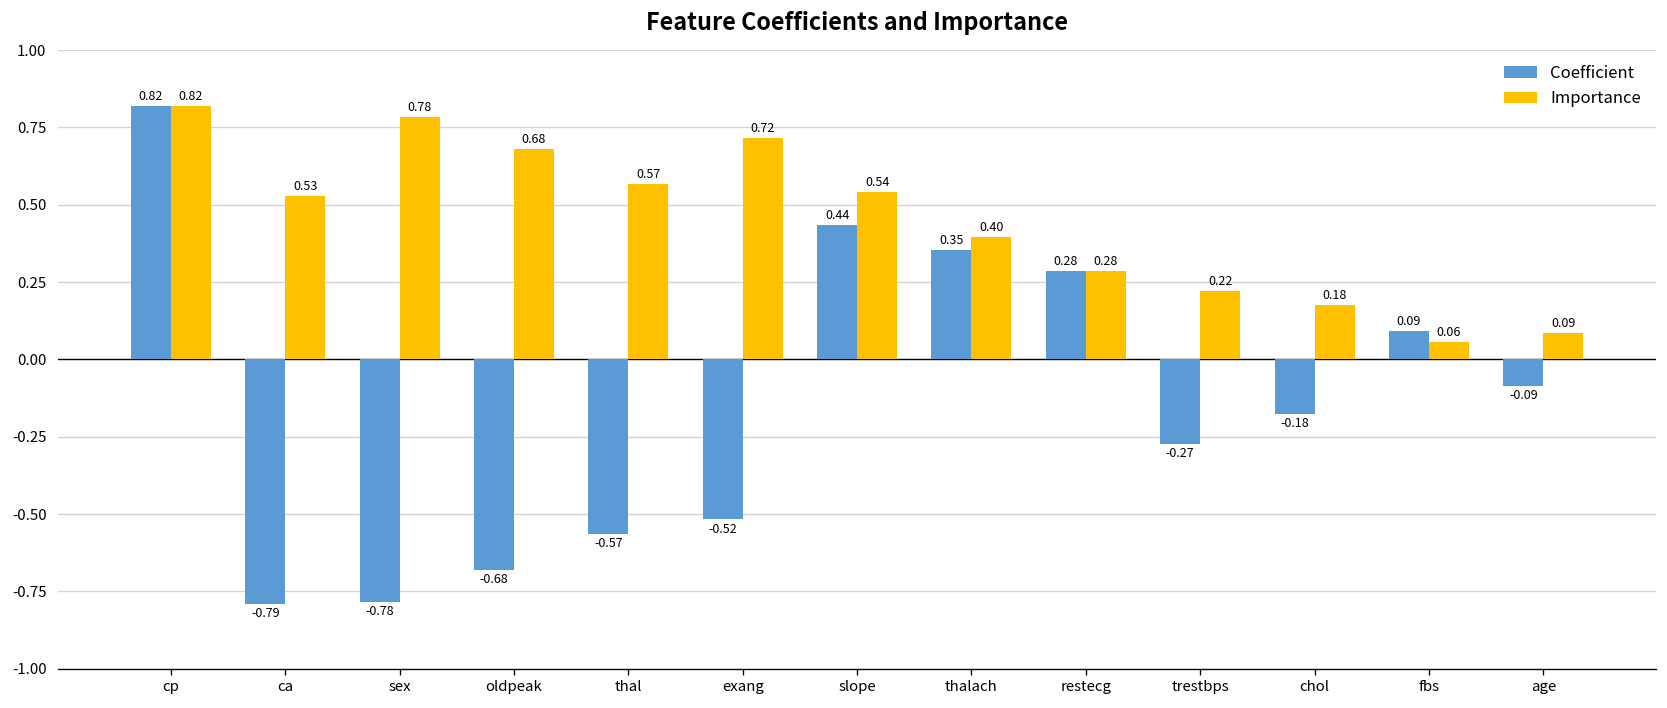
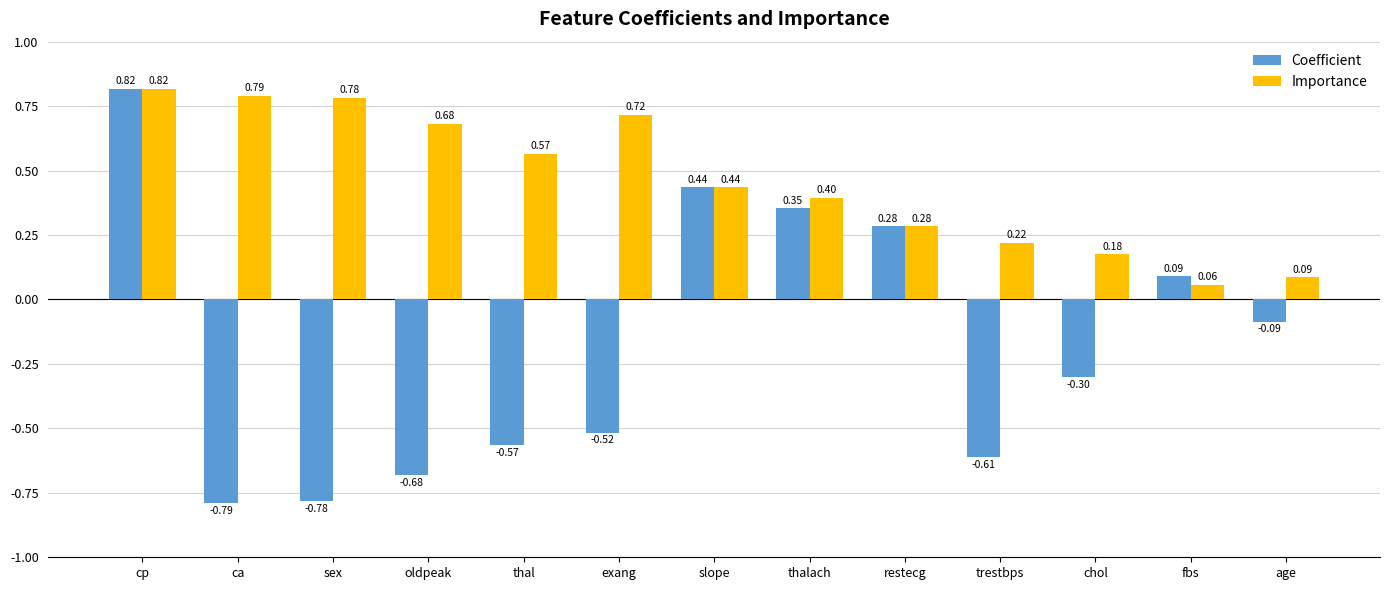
Importance, ca: 0.53 -> 0.79
Importance, slope: 0.54 -> 0.44
Coefficient, trestbps: -0.27 -> -0.61
Coefficient, chol: -0.18 -> -0.30
